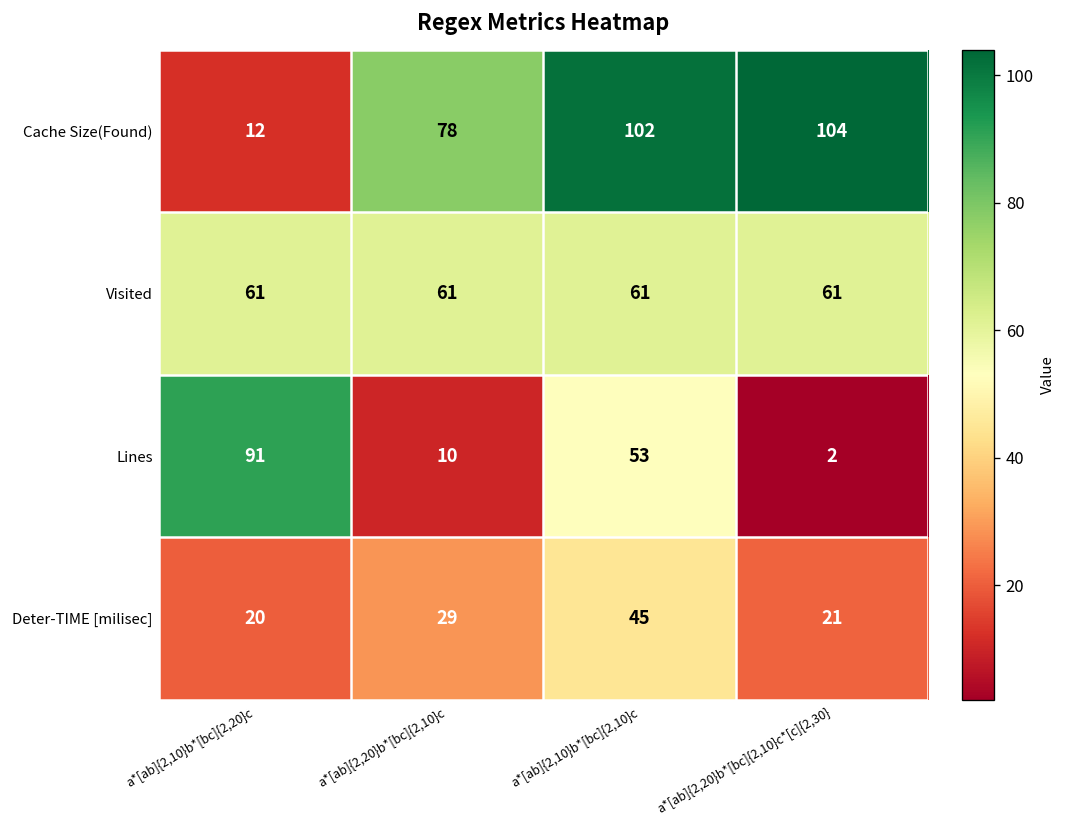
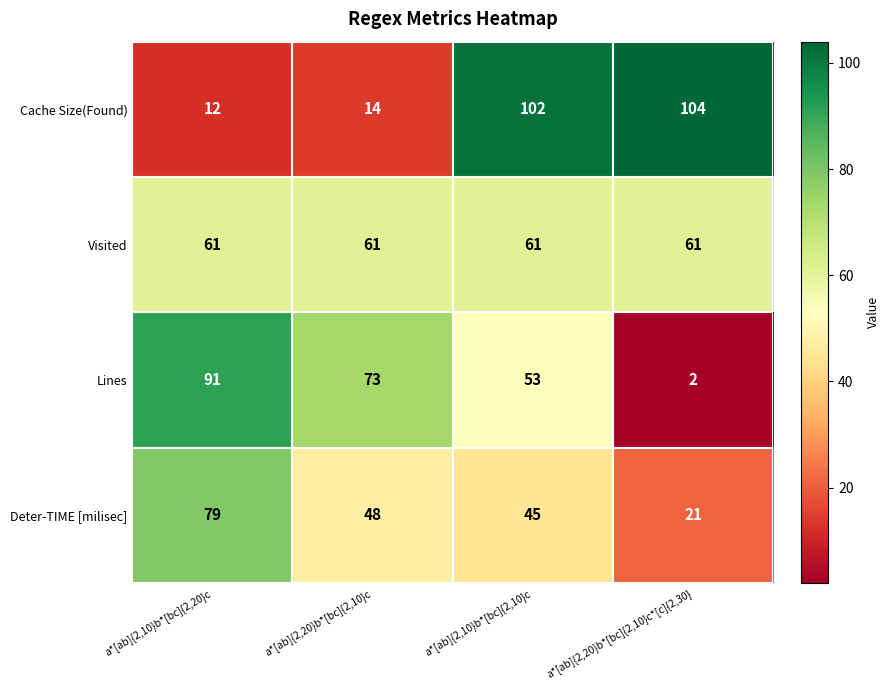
Cache Size(Found), a*[ab]{2,20}b*[bc]{2,10}c: 78 -> 14
Lines, a*[ab]{2,20}b*[bc]{2,10}c: 10 -> 73
Deter-TIME [milisec], a*[ab]{2,10}b*[bc]{2,20}c: 20 -> 79
Deter-TIME [milisec], a*[ab]{2,20}b*[bc]{2,10}c: 29 -> 48
